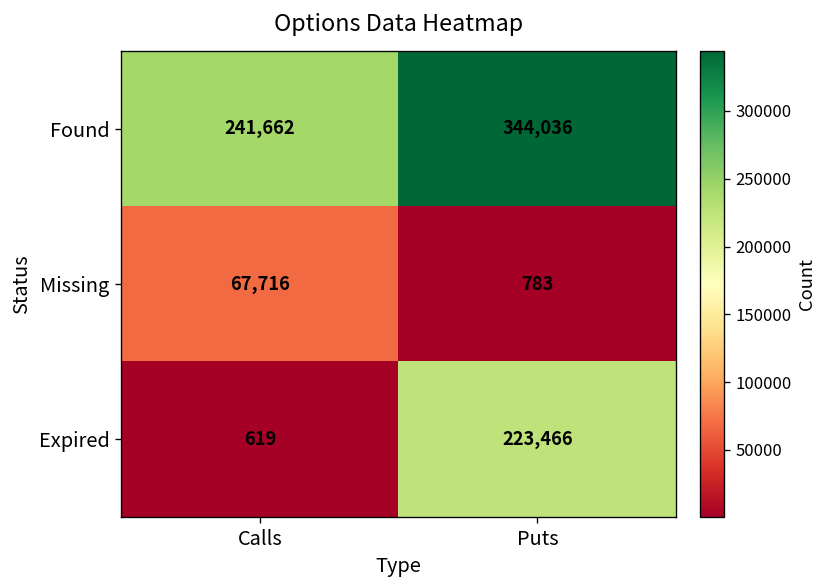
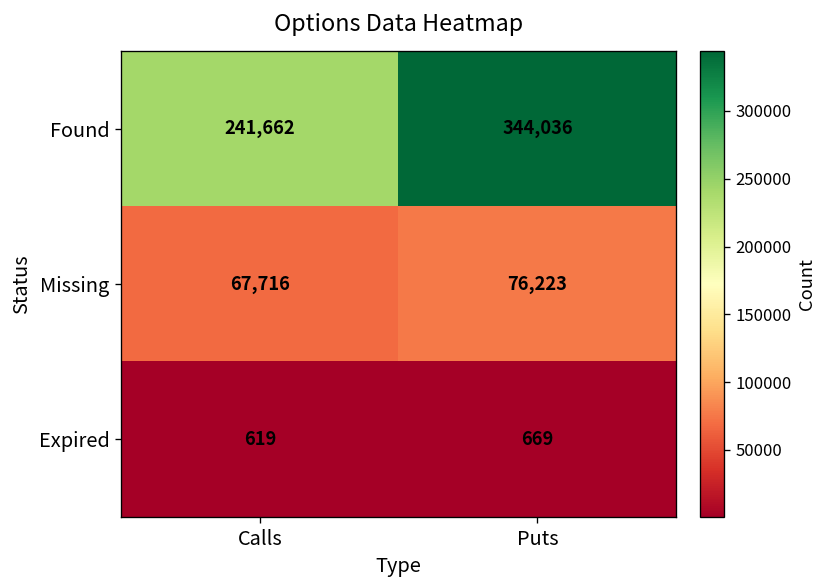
Missing, Puts: 783 -> 76,223
Expired, Puts: 223,466 -> 669
